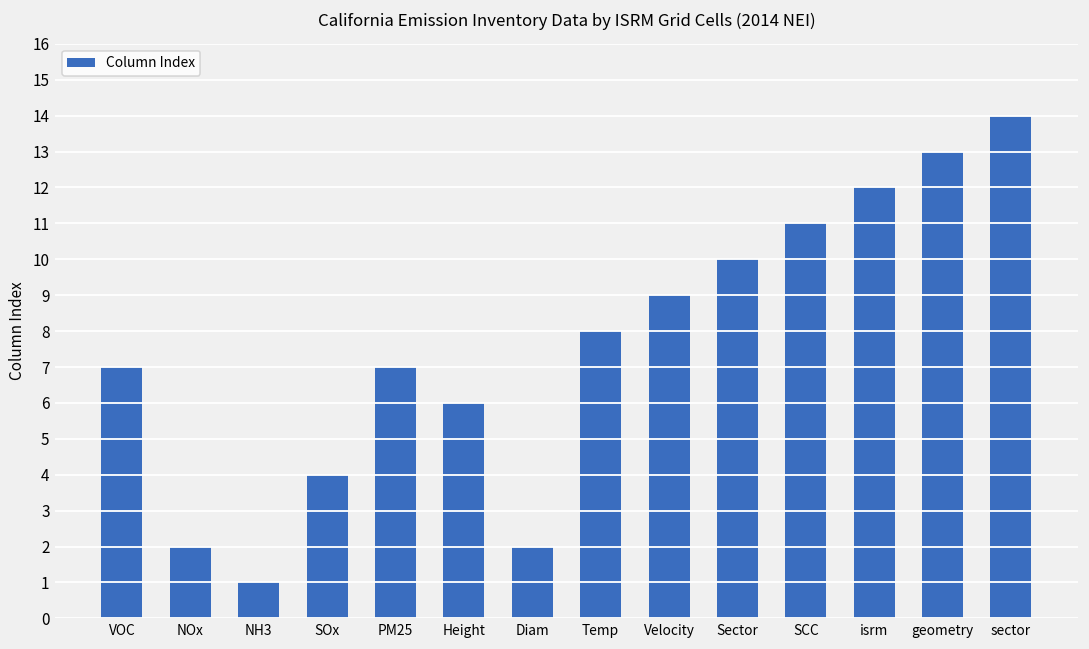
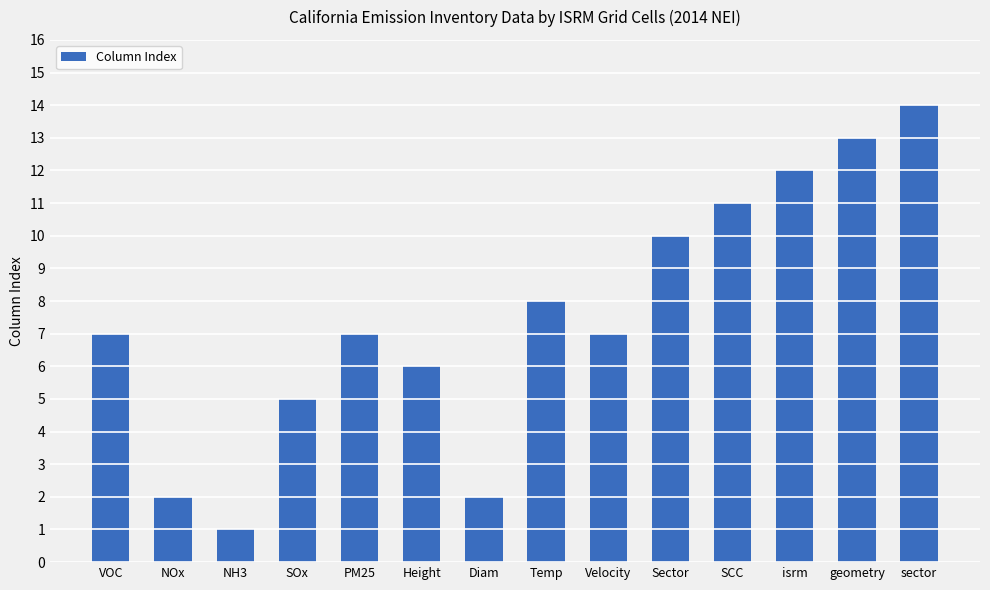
SOx: 4 -> 5
Velocity: 9 -> 7
